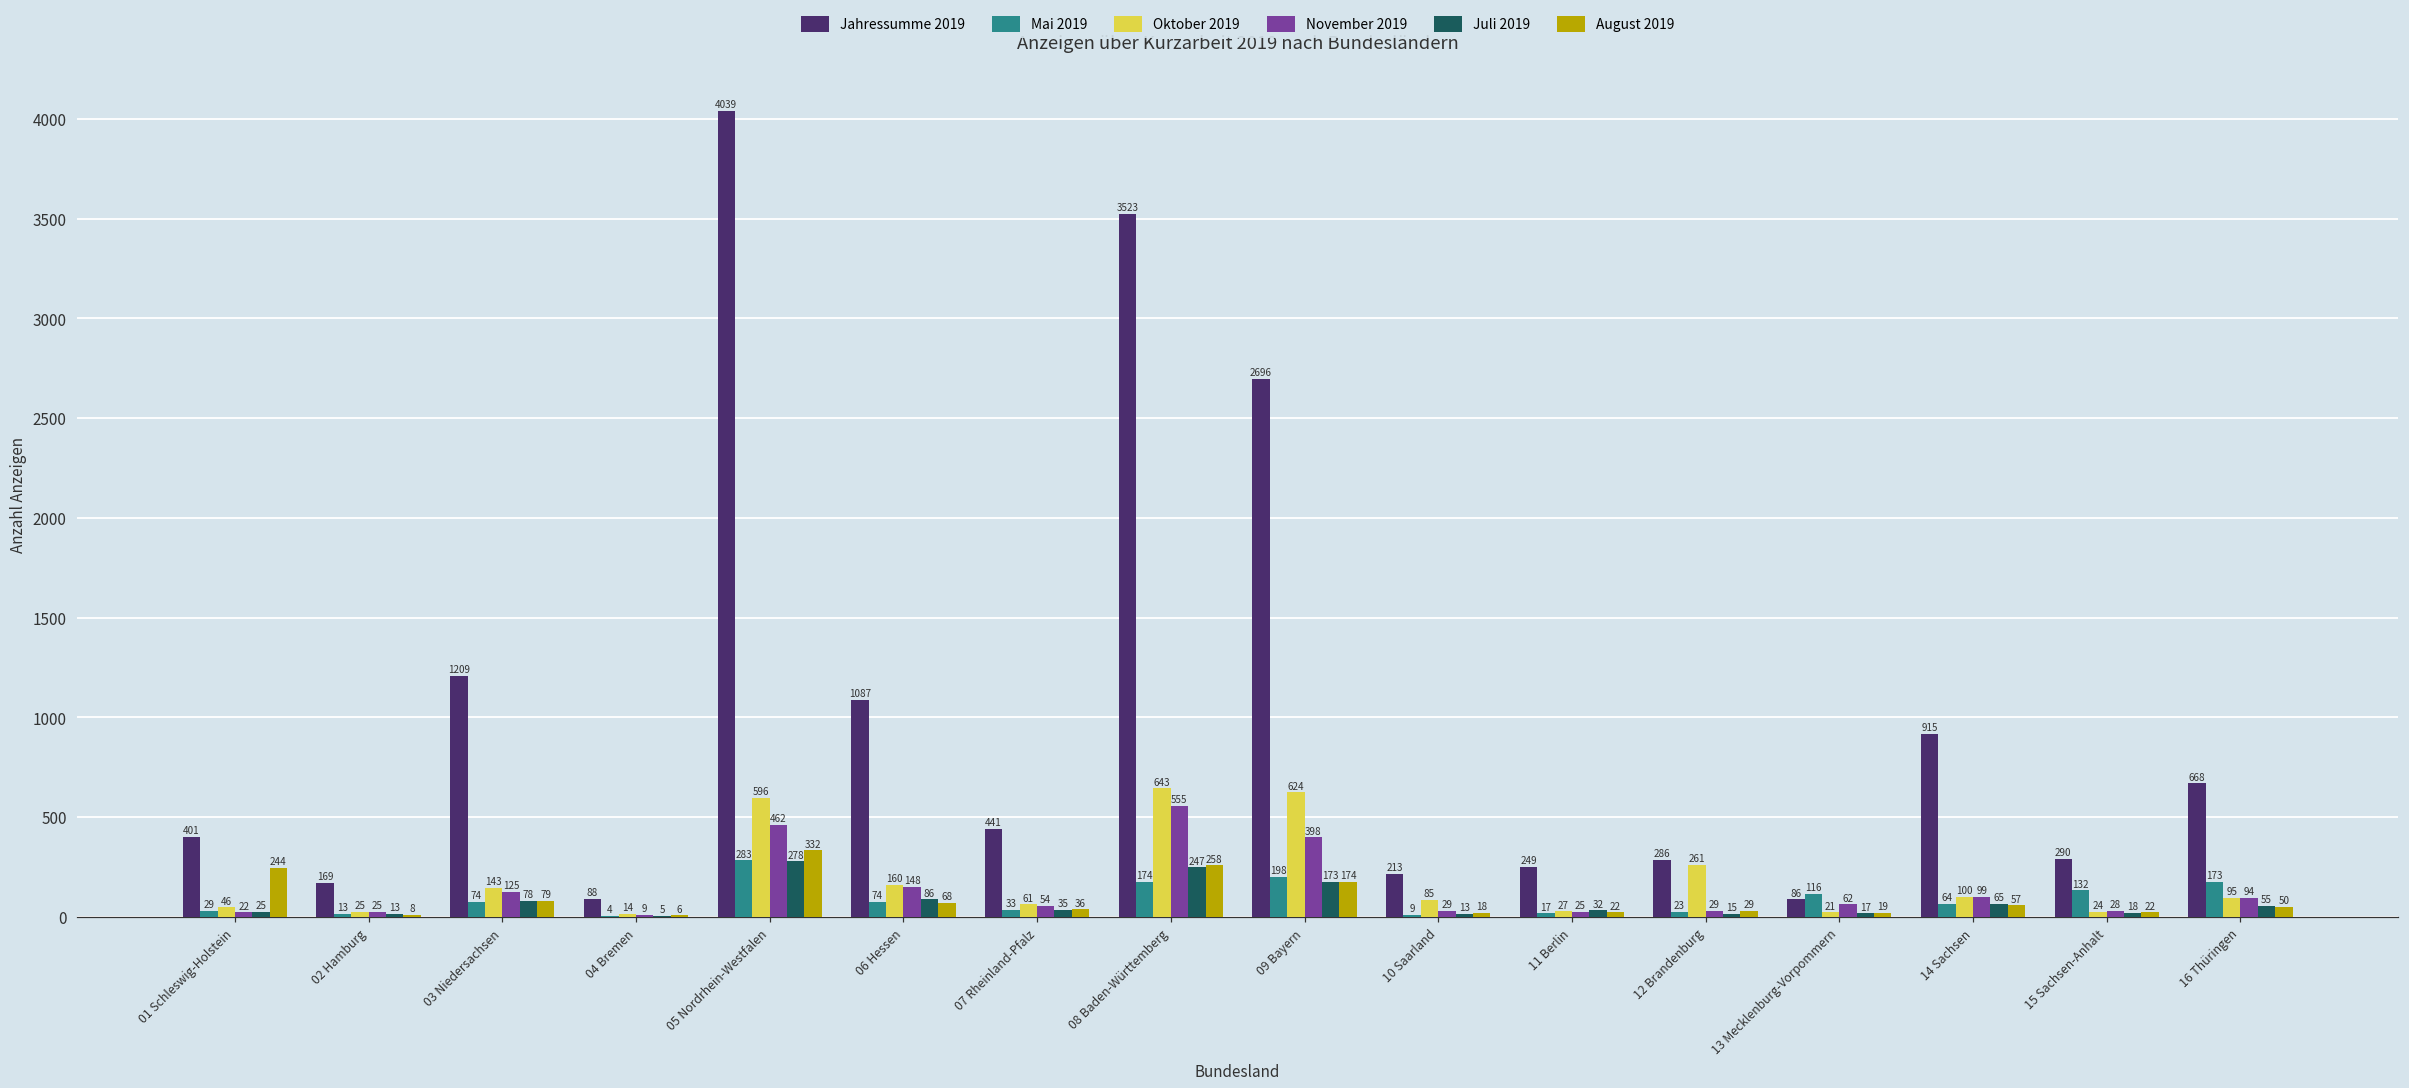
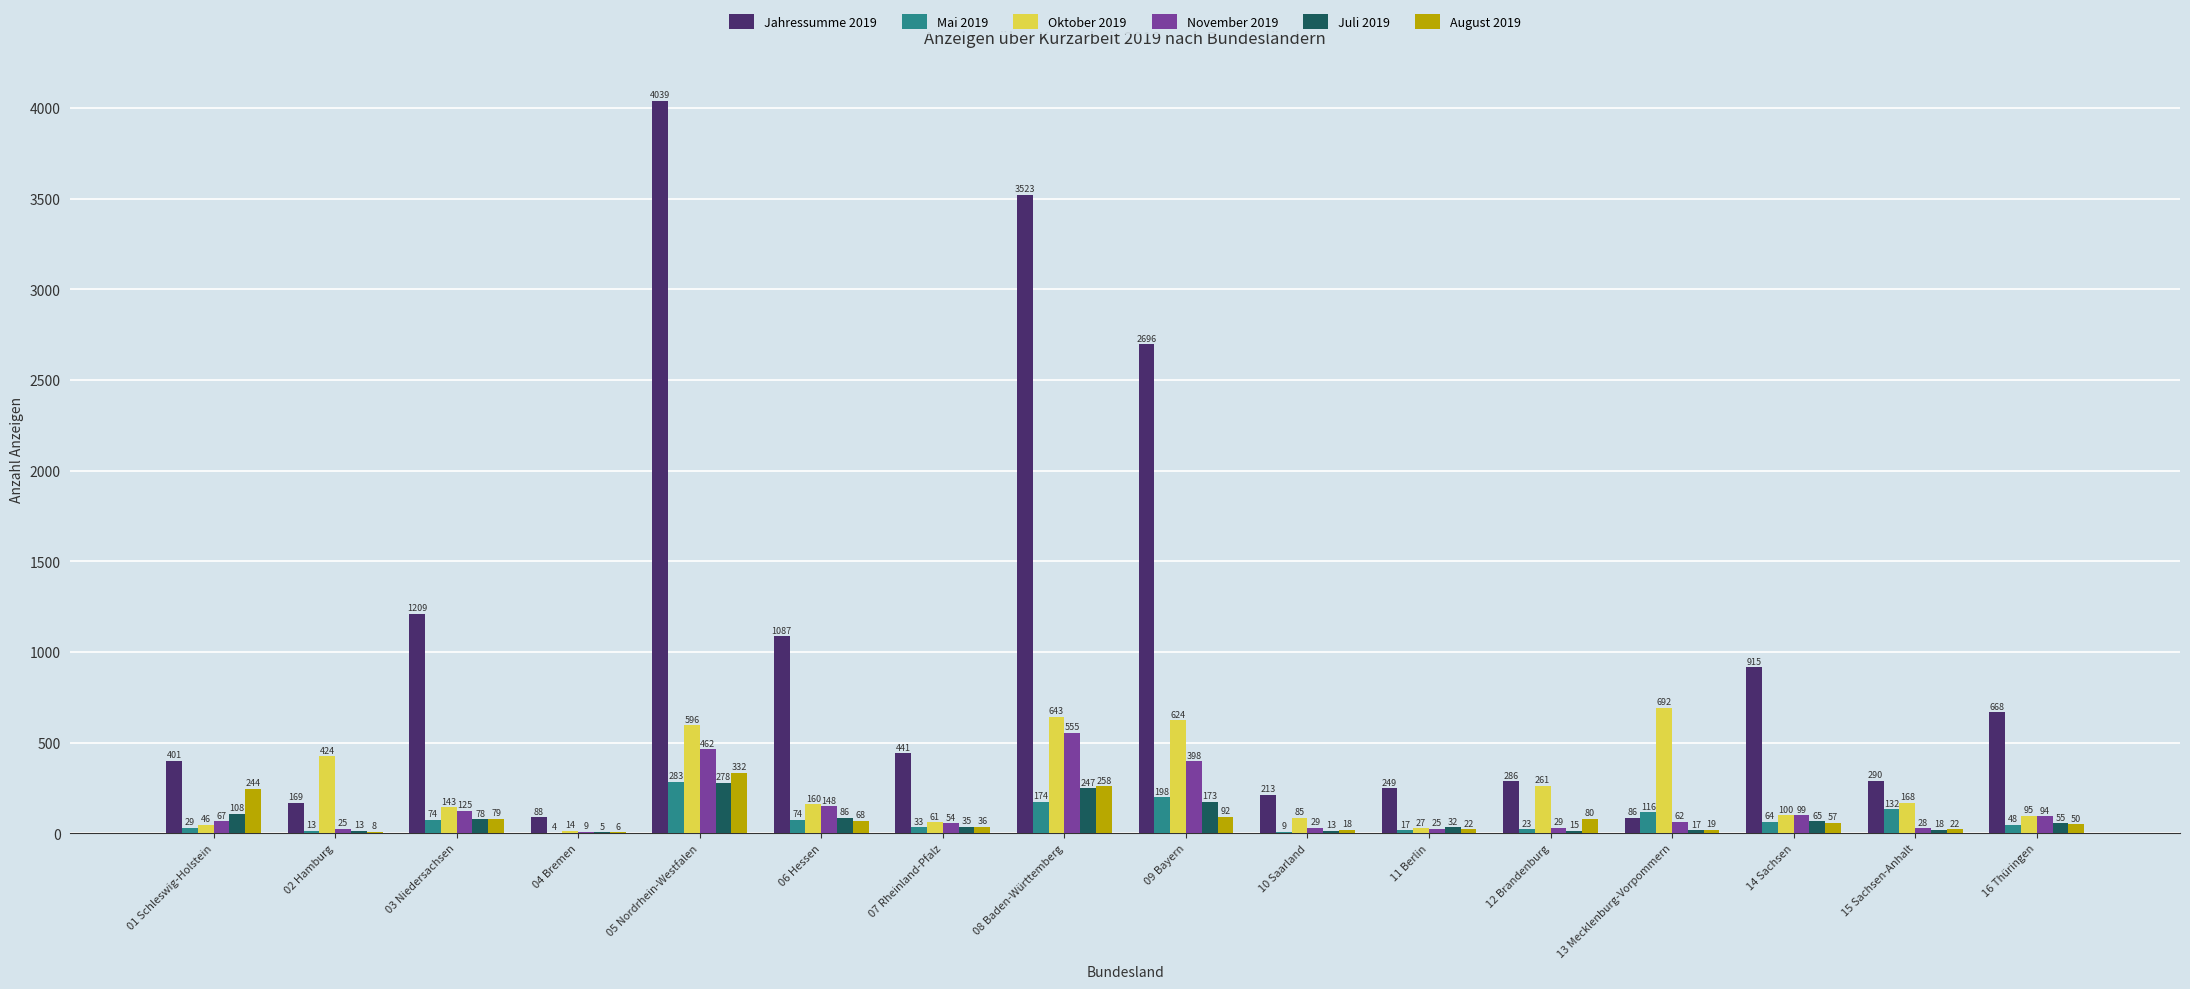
November 2019, 01 Schleswig-Holstein: 22 -> 67
Juli 2019, 01 Schleswig-Holstein: 25 -> 108
Oktober 2019, 02 Hamburg: 25 -> 424
August 2019, 09 Bayern: 174 -> 92
August 2019, 12 Brandenburg: 29 -> 80
Oktober 2019, 13 Mecklenburg-Vorpommern: 21 -> 692
Oktober 2019, 15 Sachsen-Anhalt: 24 -> 168
Mai 2019, 16 Thüringen: 173 -> 48
